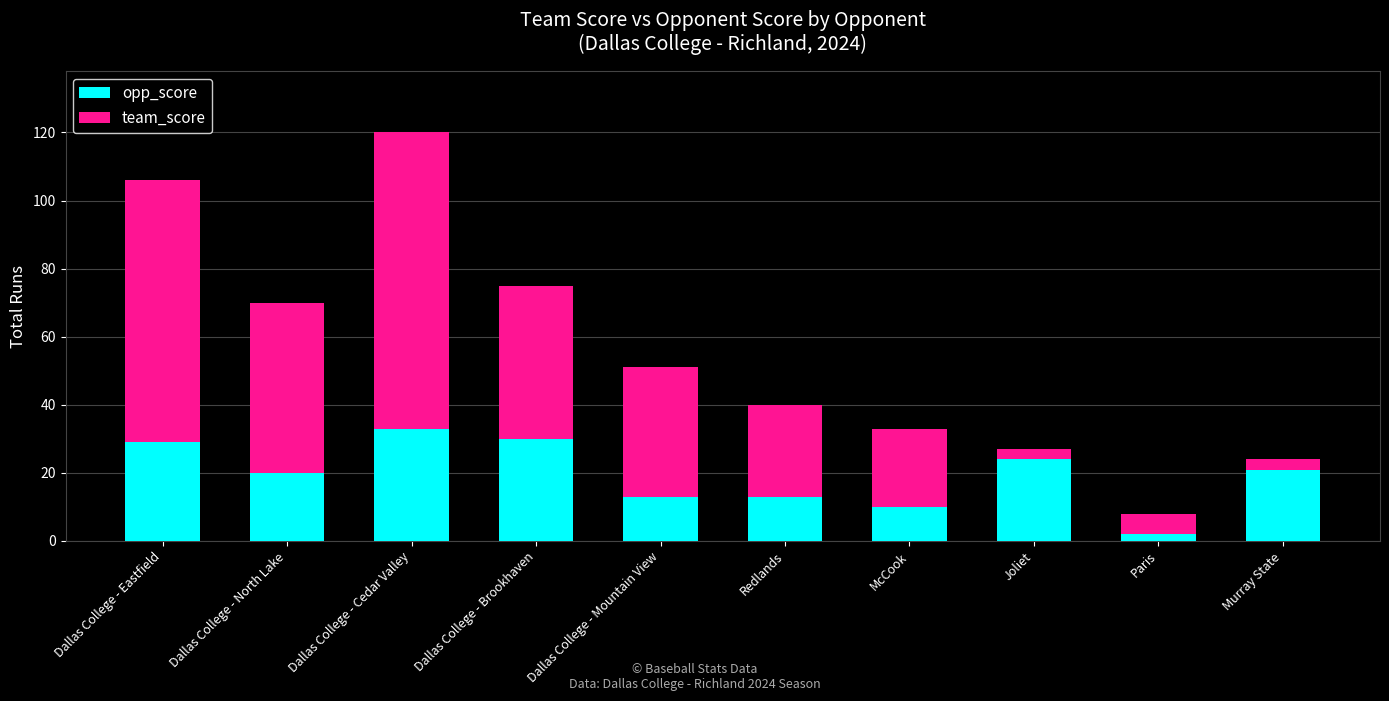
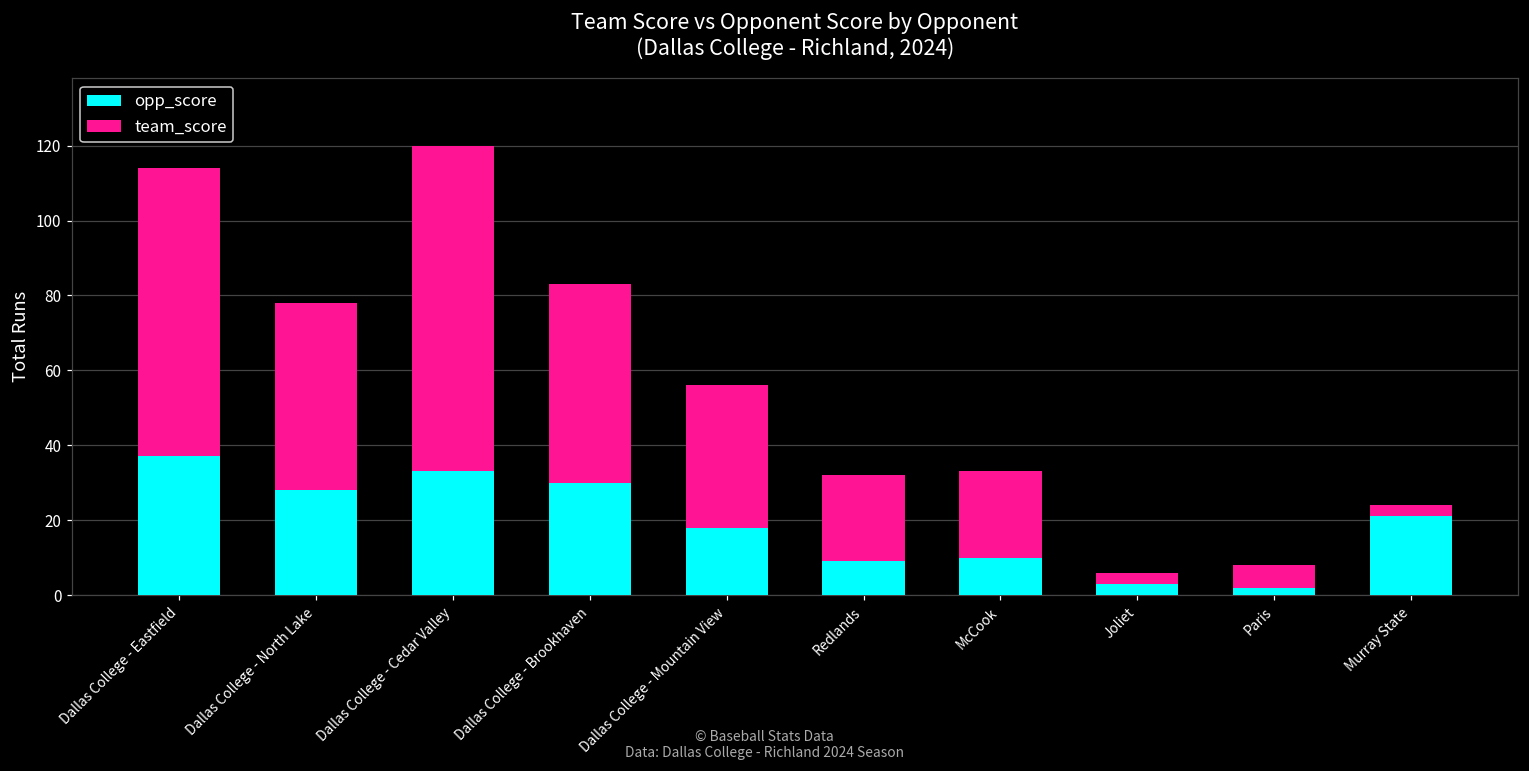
opp_score, Dallas College - Eastfield: 29 -> 37
opp_score, Dallas College - North Lake: 20 -> 28
team_score, Dallas College - Brookhaven: 45 -> 53
opp_score, Dallas College - Mountain View: 13 -> 18
opp_score, Redlands: 13 -> 9
team_score, Redlands: 27 -> 23
opp_score, Joliet: 24 -> 3
